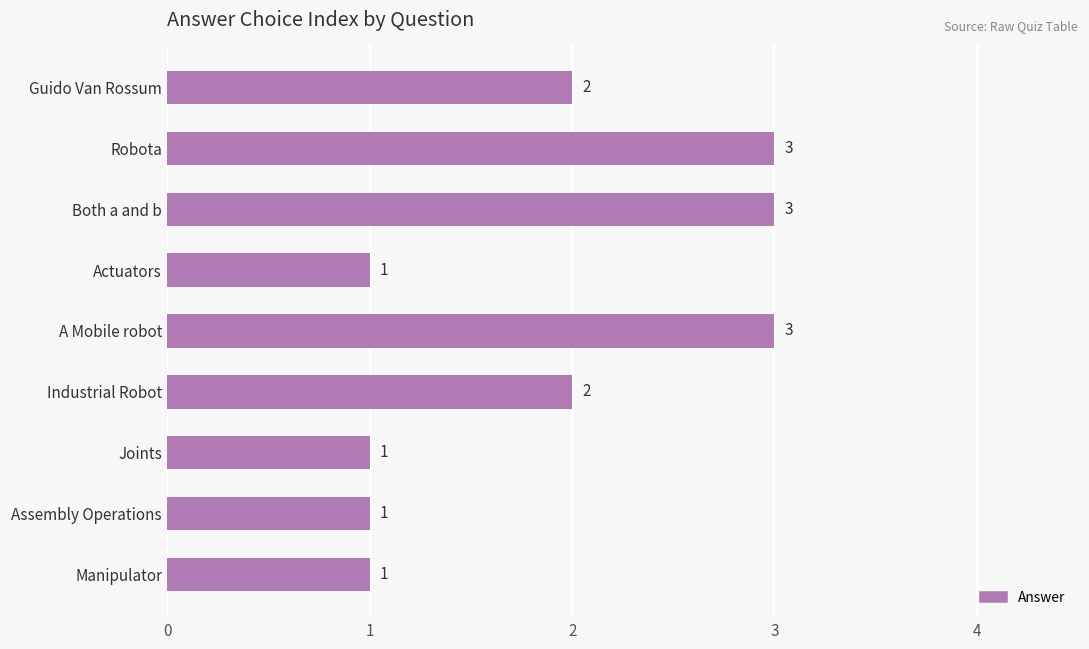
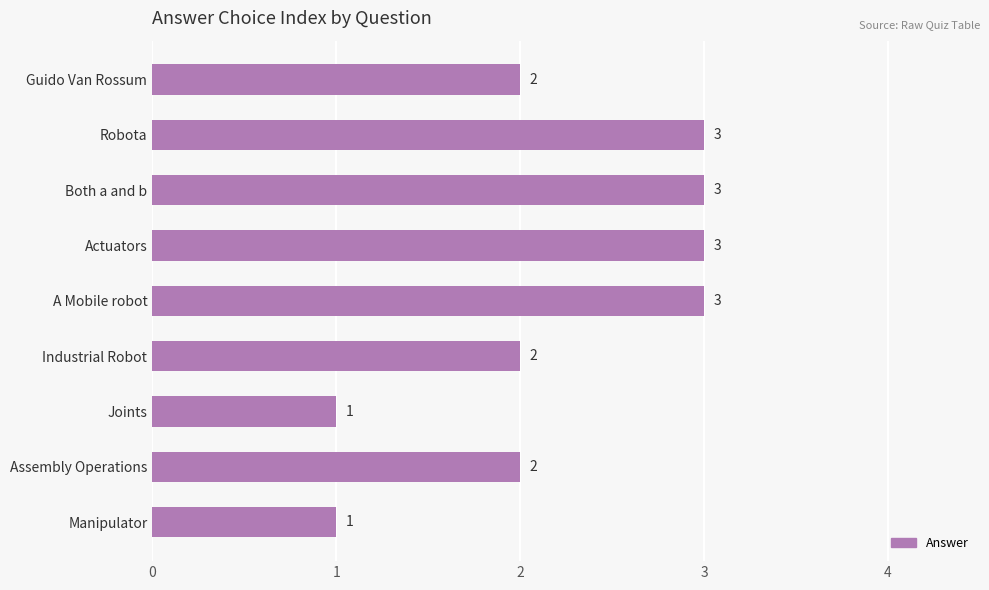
Actuators: 1 -> 3
Assembly Operations: 1 -> 2
